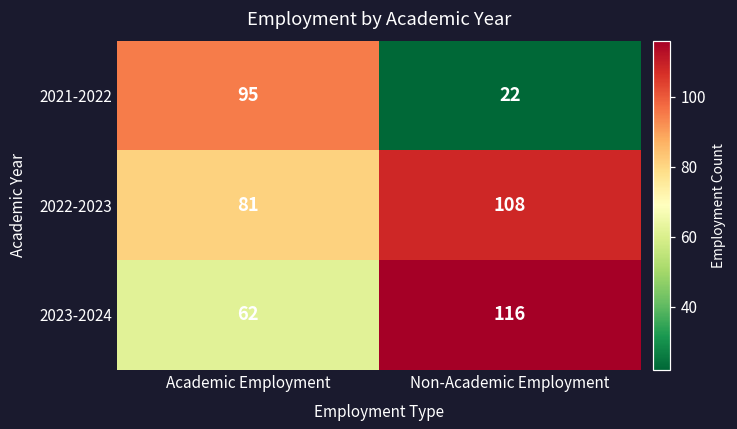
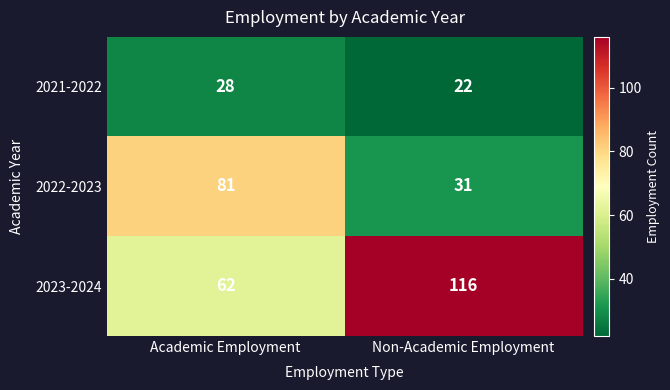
2021-2022, Academic Employment: 95 -> 28
2022-2023, Non-Academic Employment: 108 -> 31
